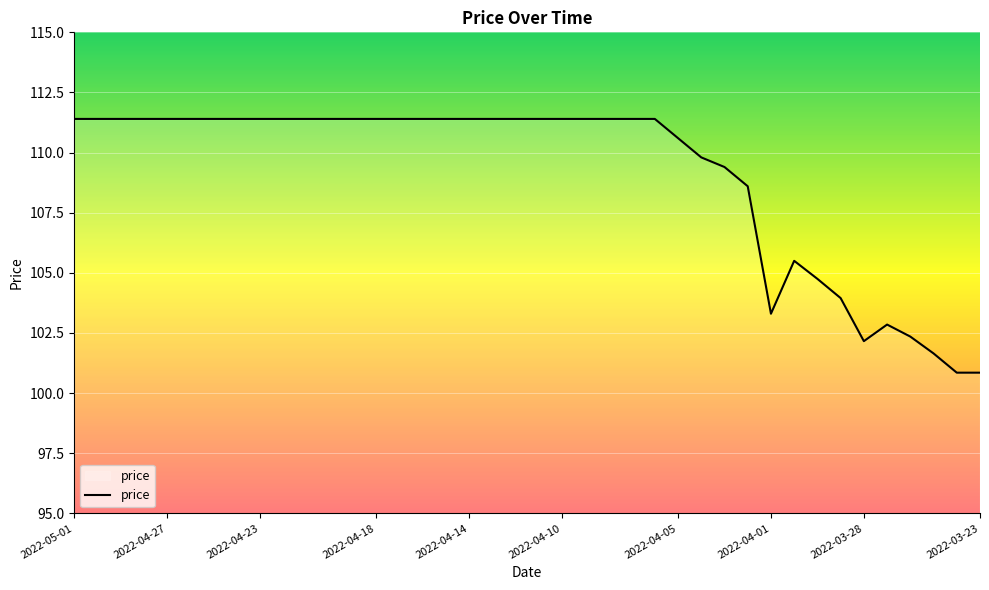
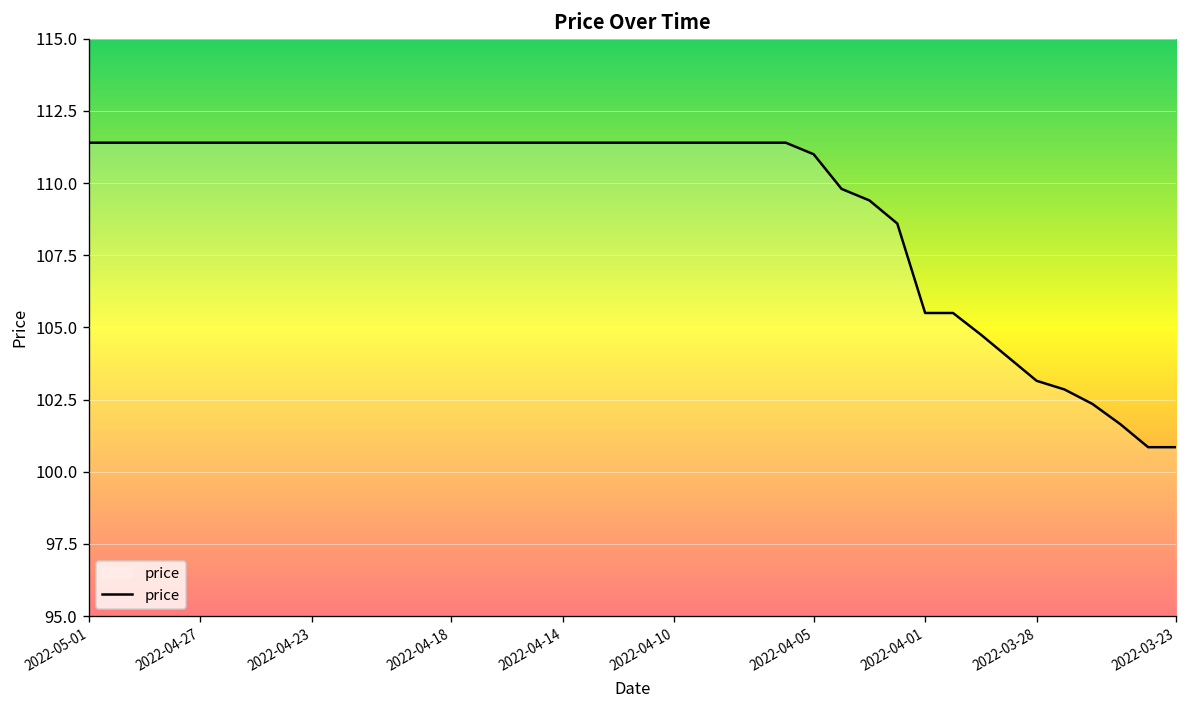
2022-04-05: 110.6 -> 111.0
2022-04-01: 103.3 -> 105.5
2022-03-28: 102.2 -> 103.2
